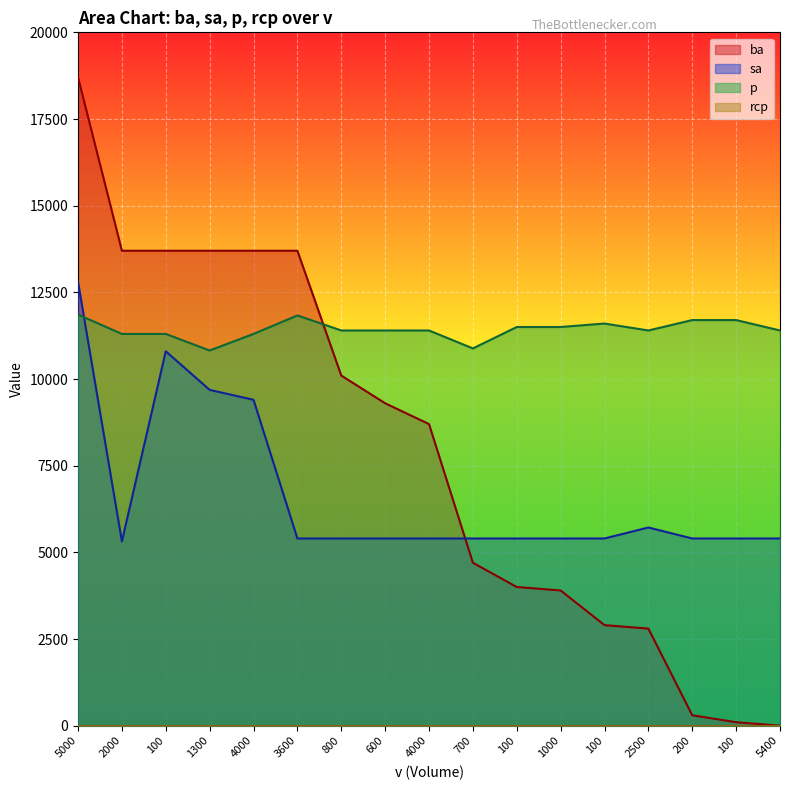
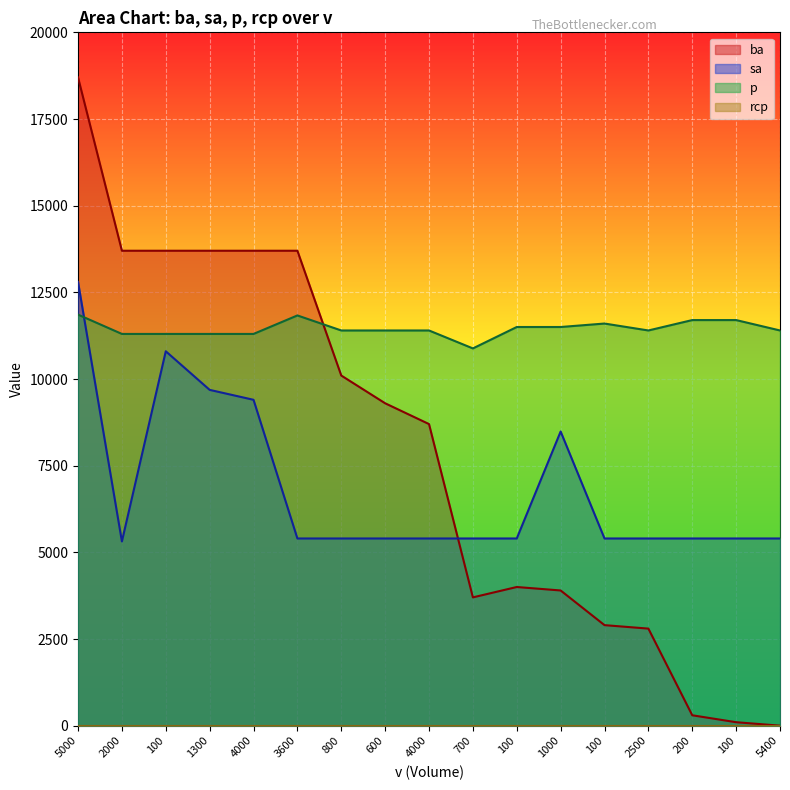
p, 1300: 10800 -> 11300
ba, 700: 4700 -> 3700
sa, 1000: 5400 -> 8500
sa, 2500: 5700 -> 5400
